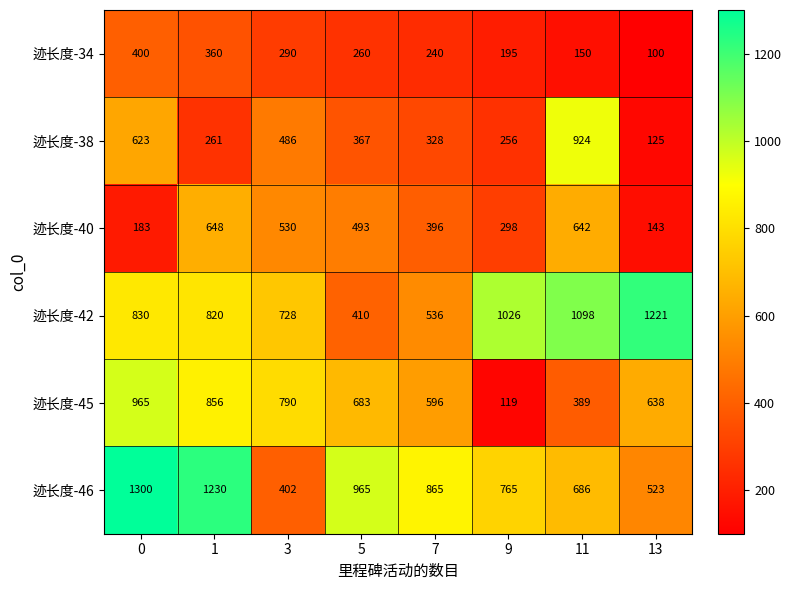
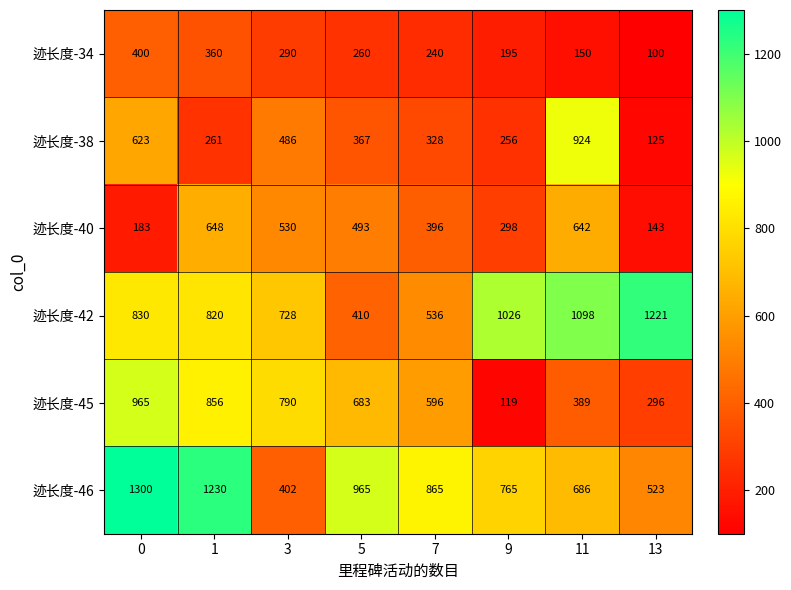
迹长度-45, 13: 638 -> 296
